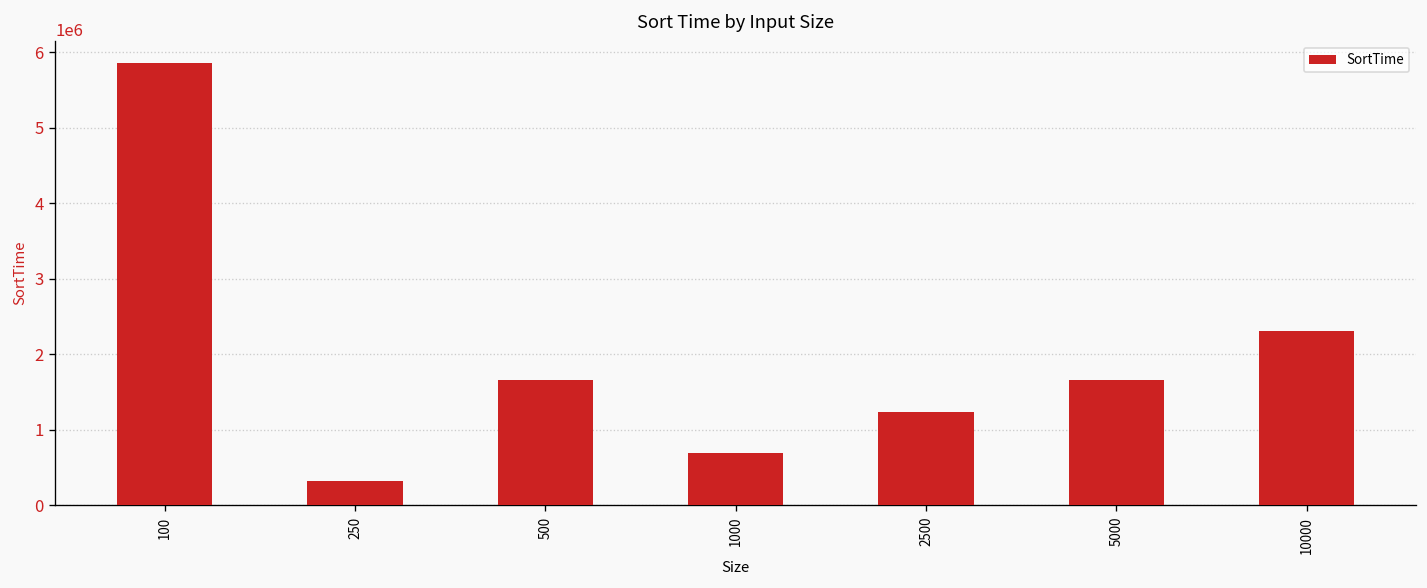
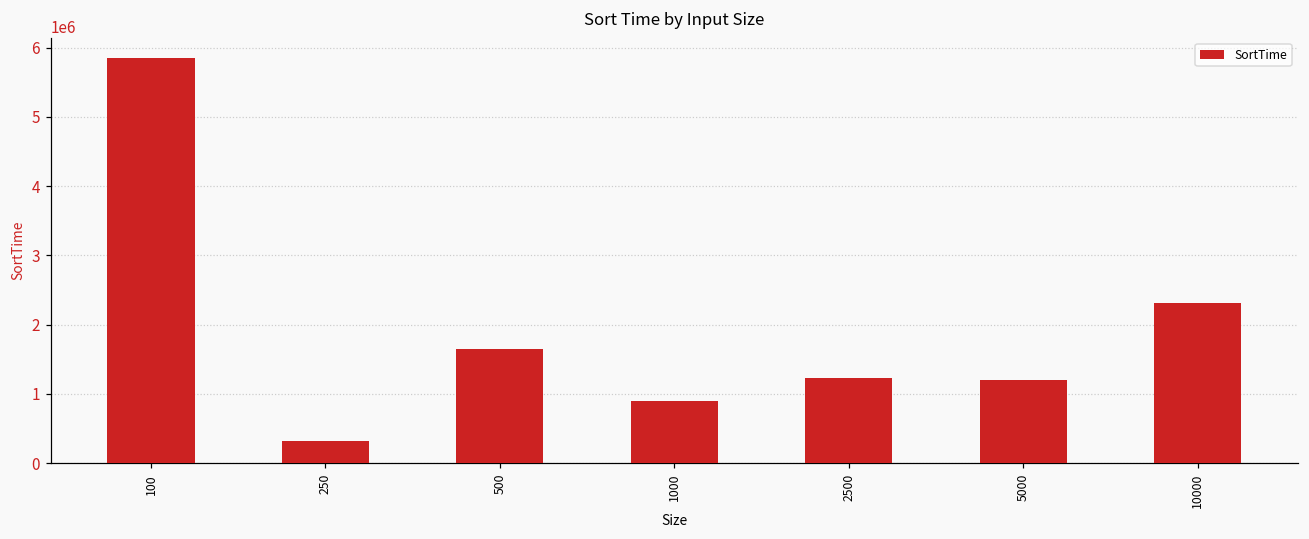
1000: 700000 -> 900000
5000: 1700000 -> 1200000
